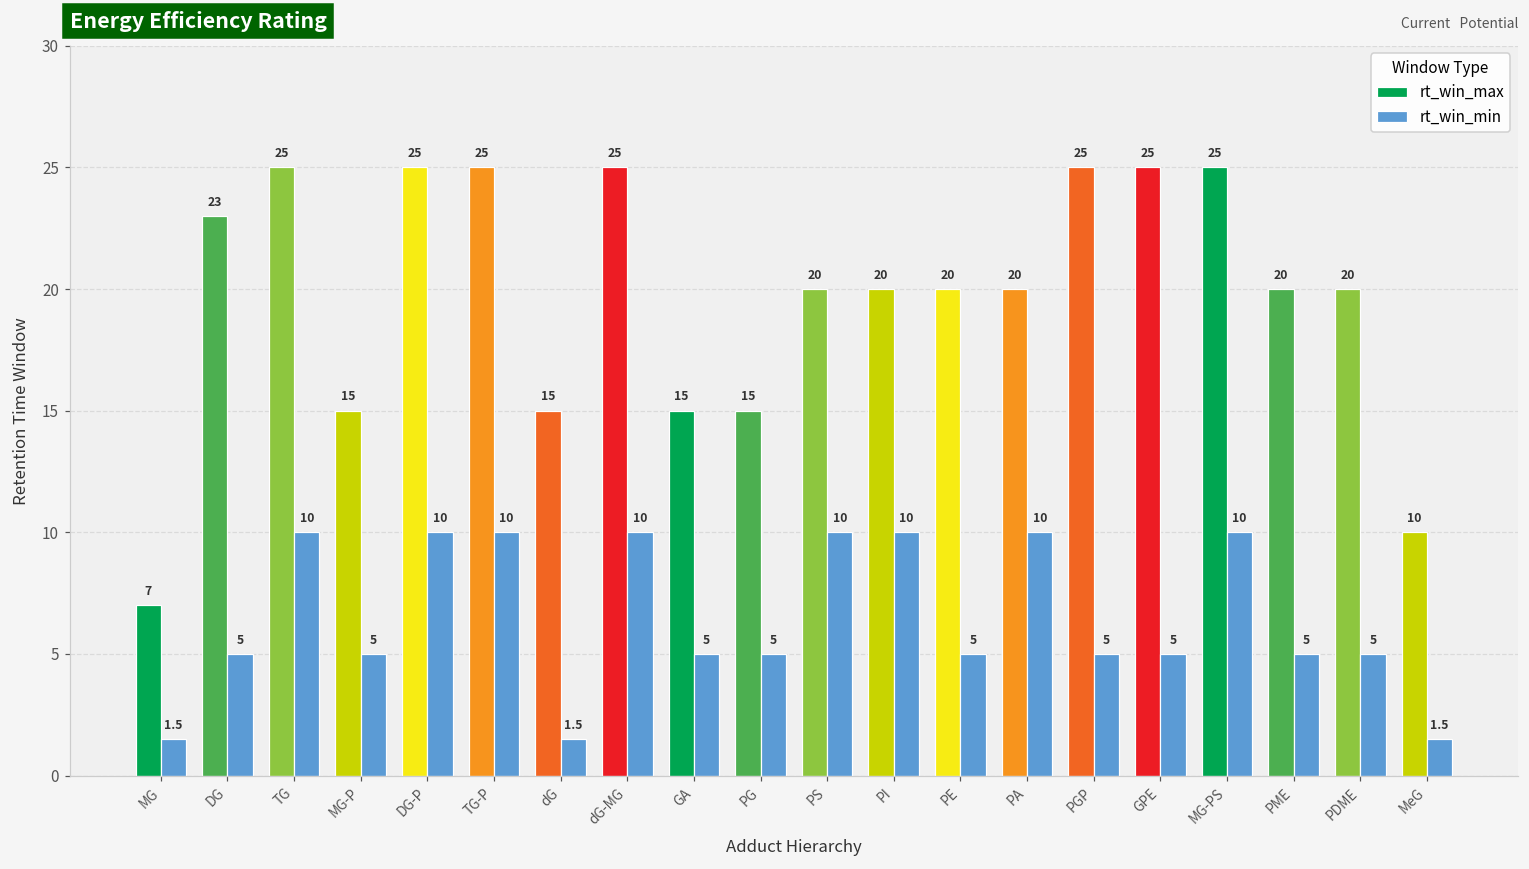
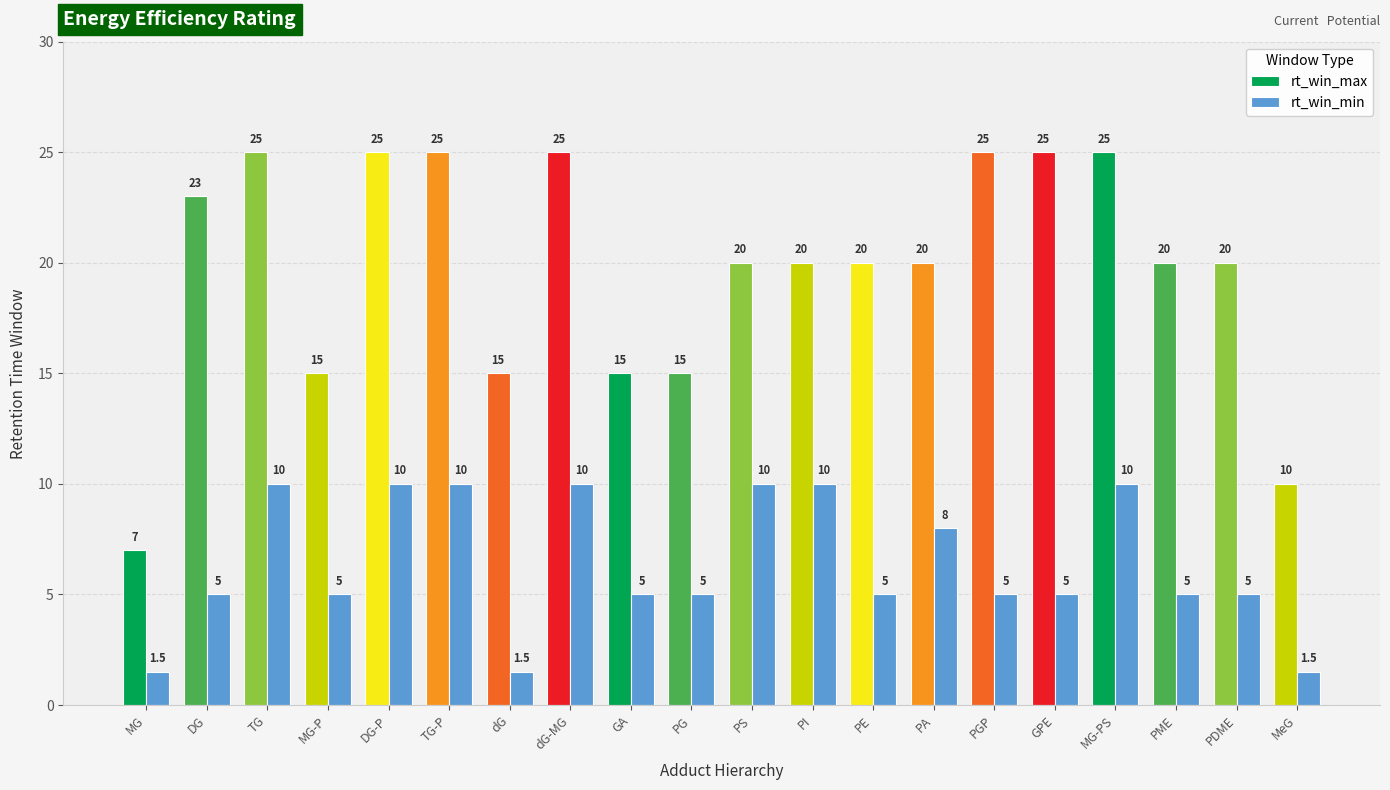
rt_win_min, PA: 10 -> 8
